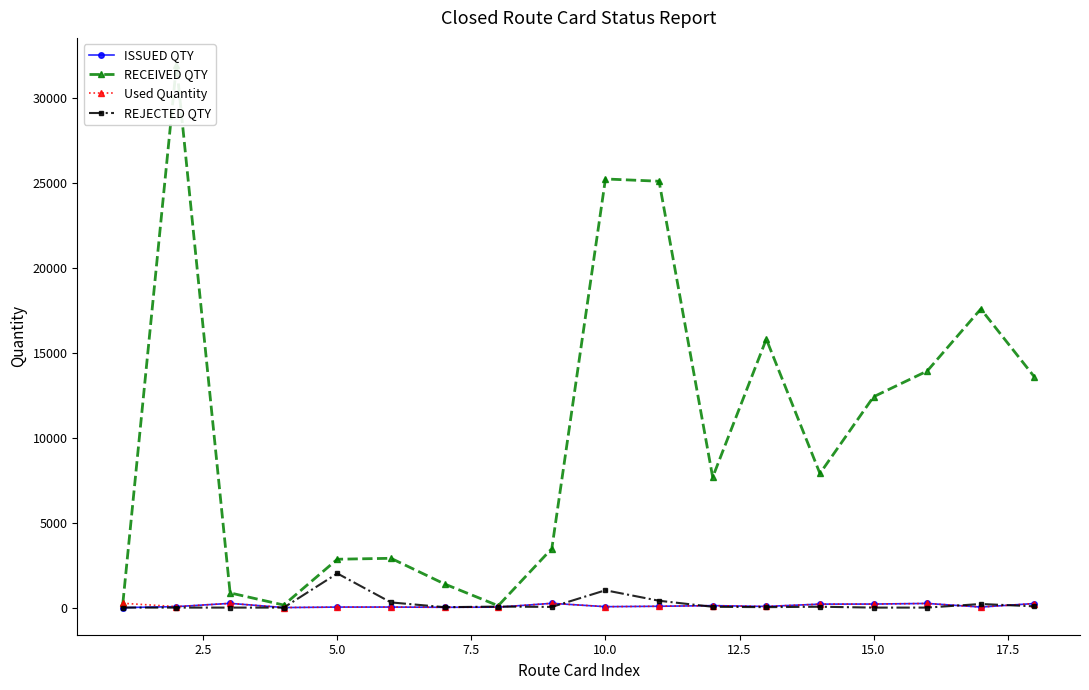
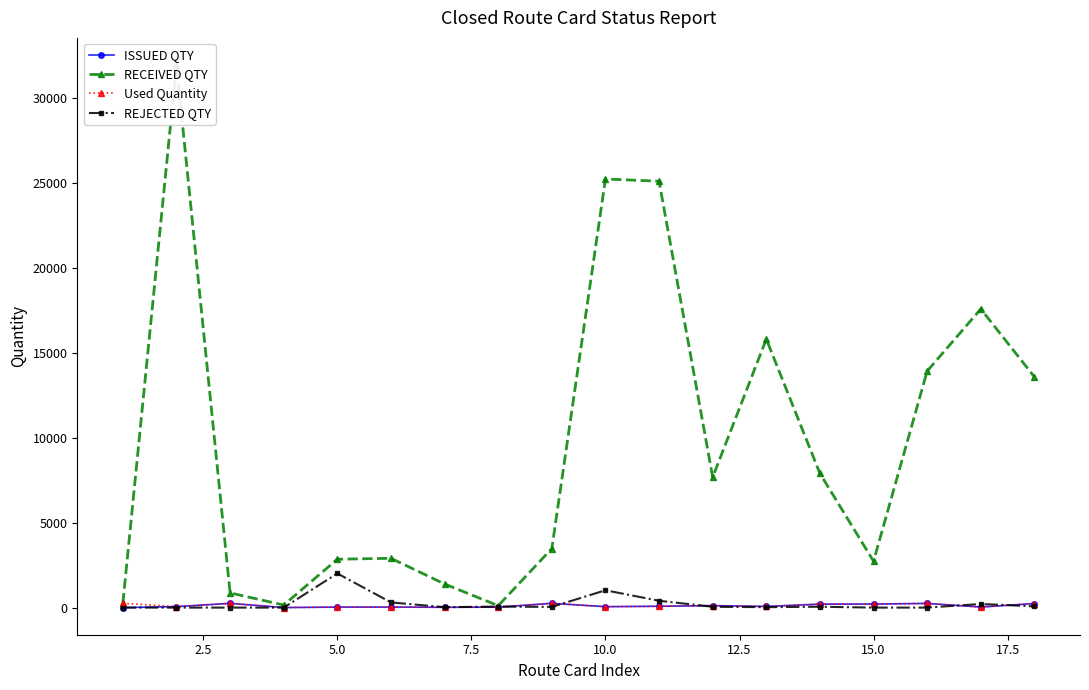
RECEIVED QTY, 15.0: 12400 -> 2700
